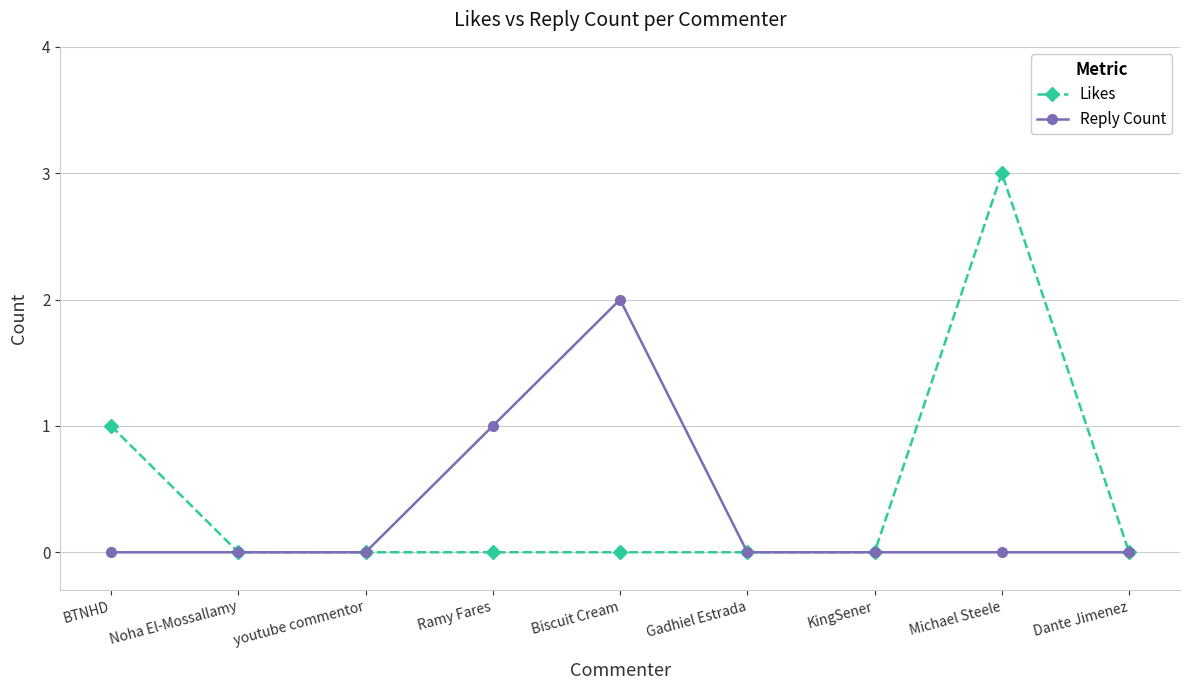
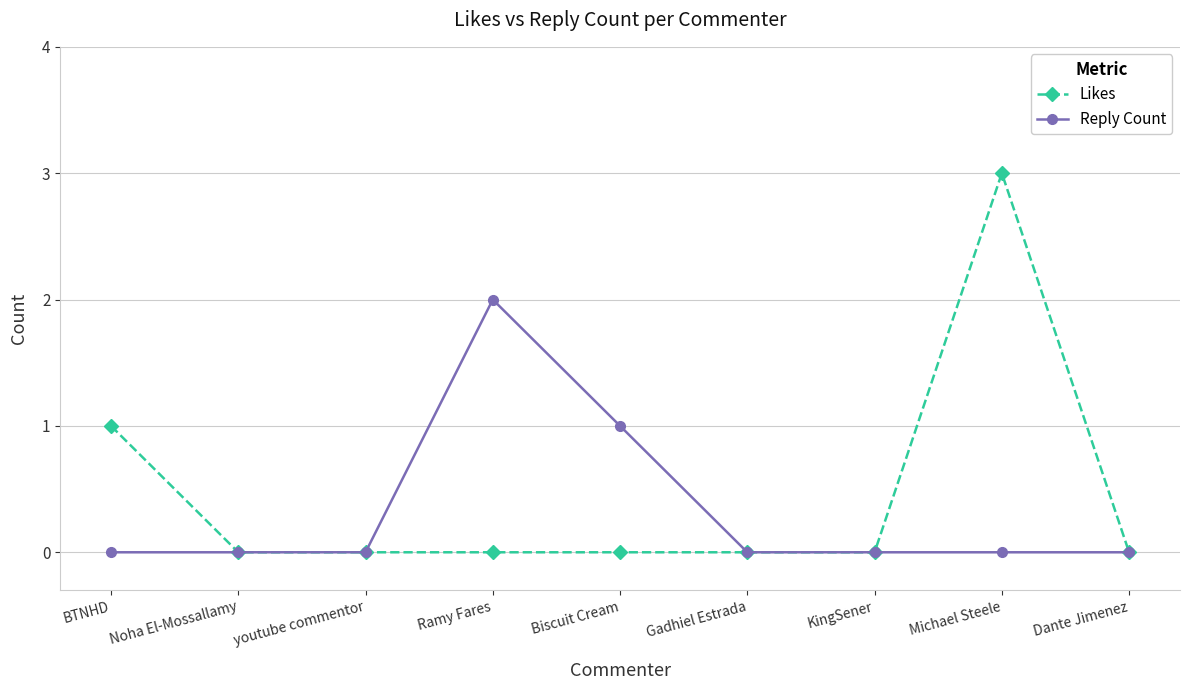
Reply Count, Ramy Fares: 1 -> 2
Reply Count, Biscuit Cream: 2 -> 1
